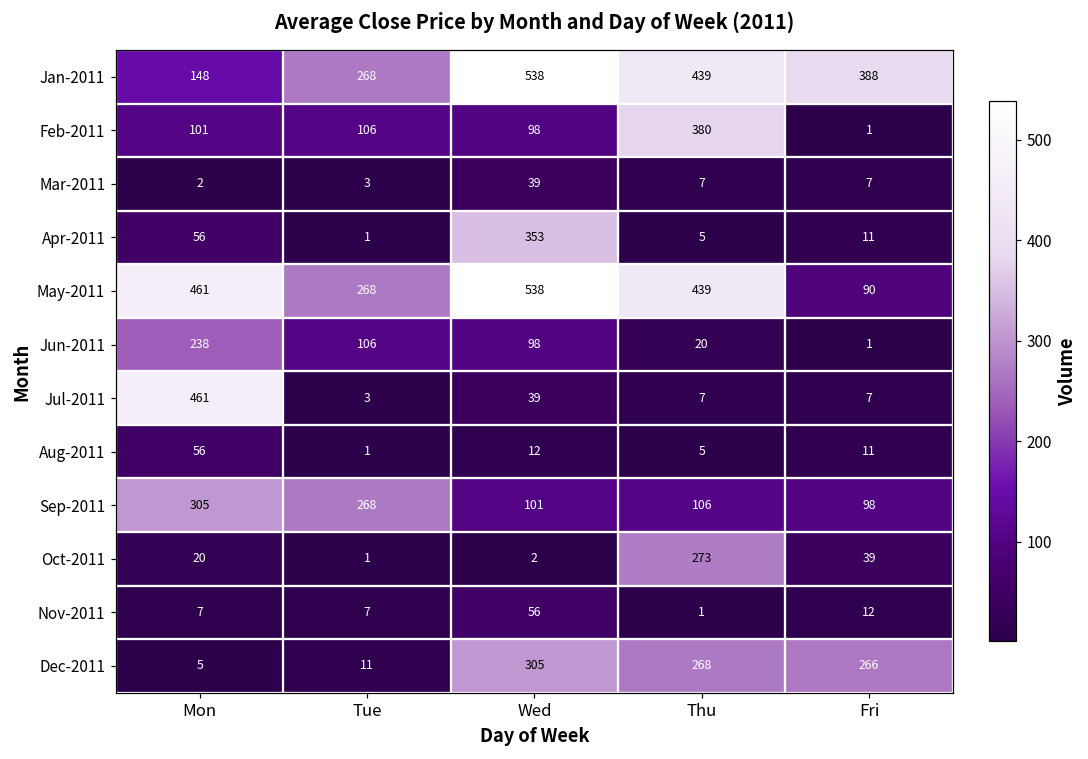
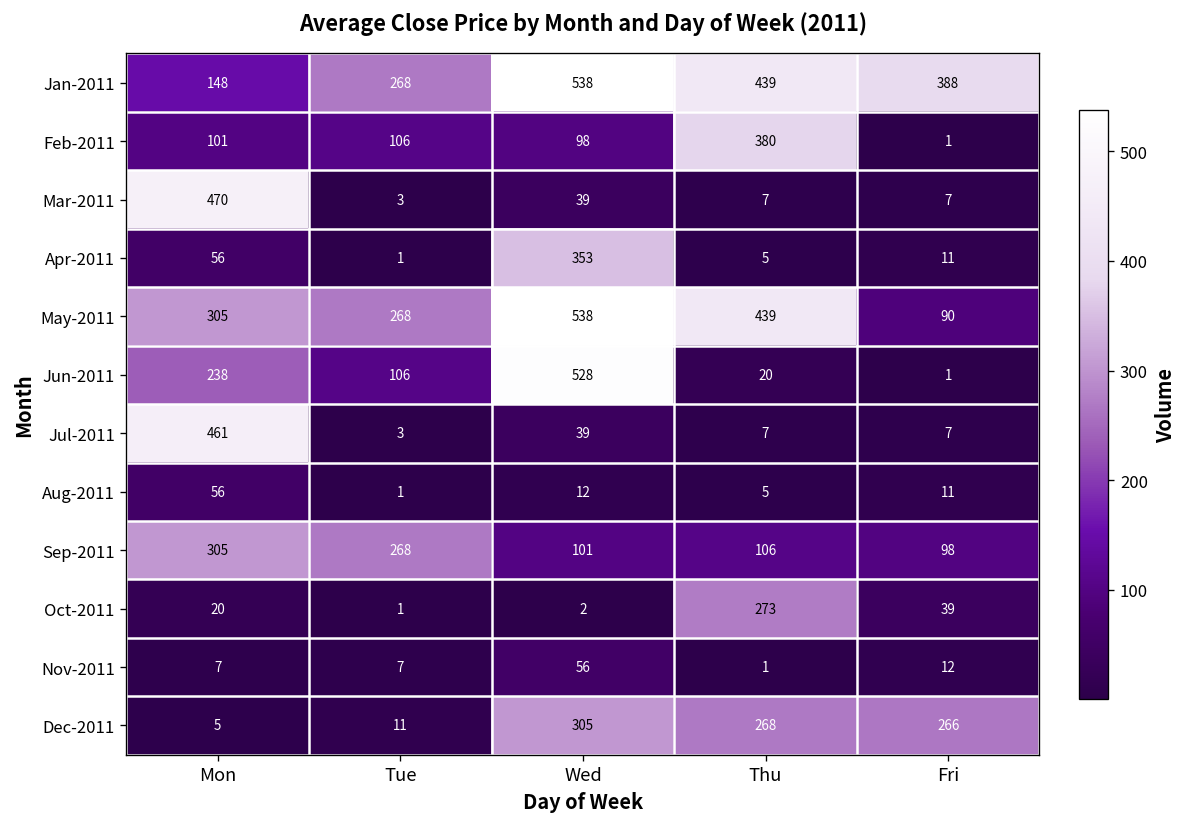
Mar-2011, Mon: 2 -> 470
May-2011, Mon: 461 -> 305
Jun-2011, Wed: 98 -> 528
